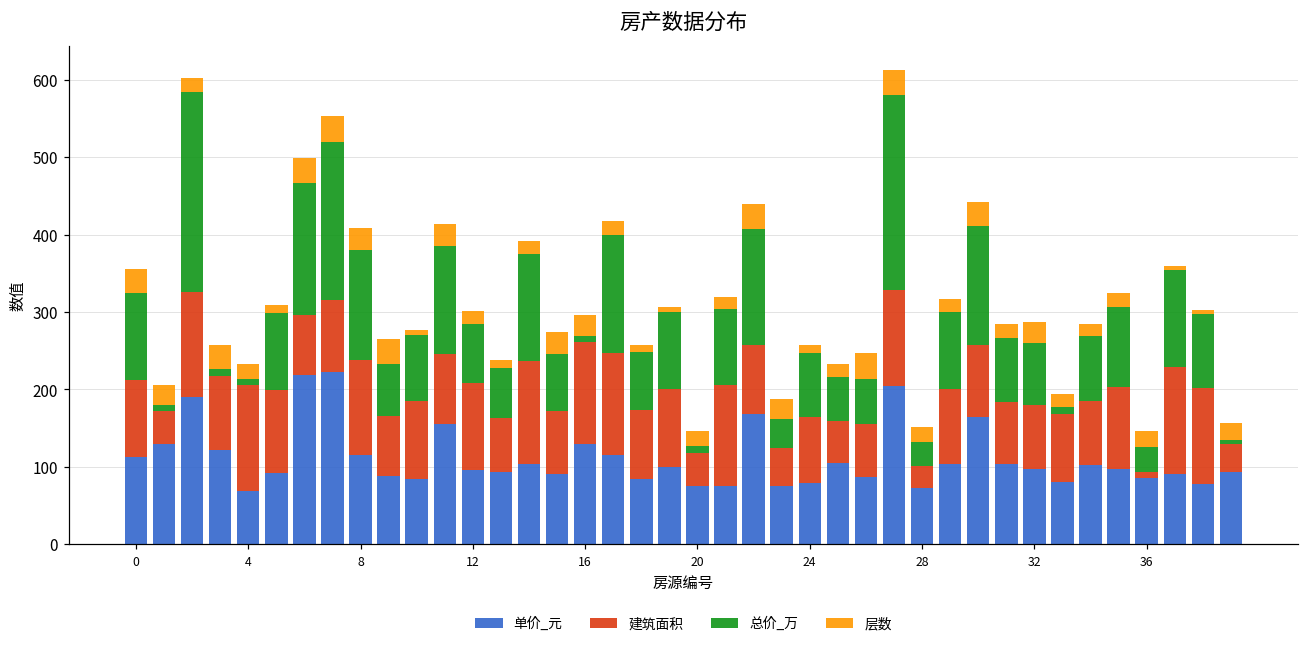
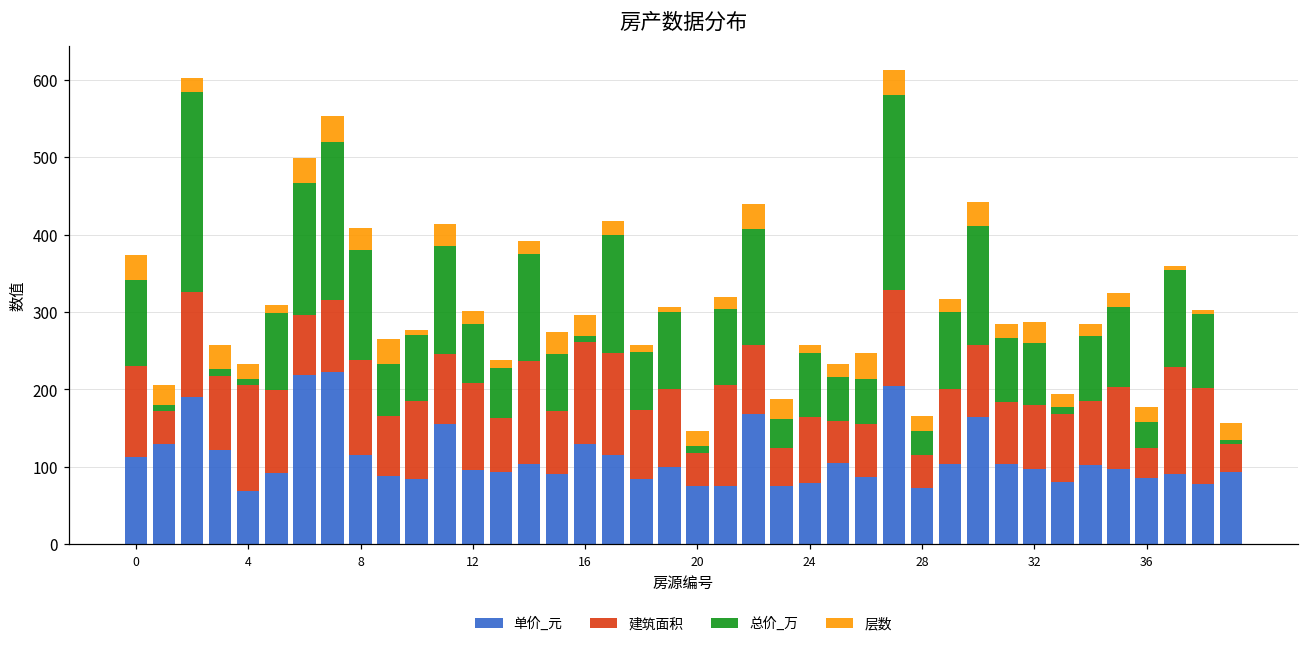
建筑面积, 0: 100 -> 120
建筑面积, 28: 30 -> 40
建筑面积, 36: 10 -> 40
